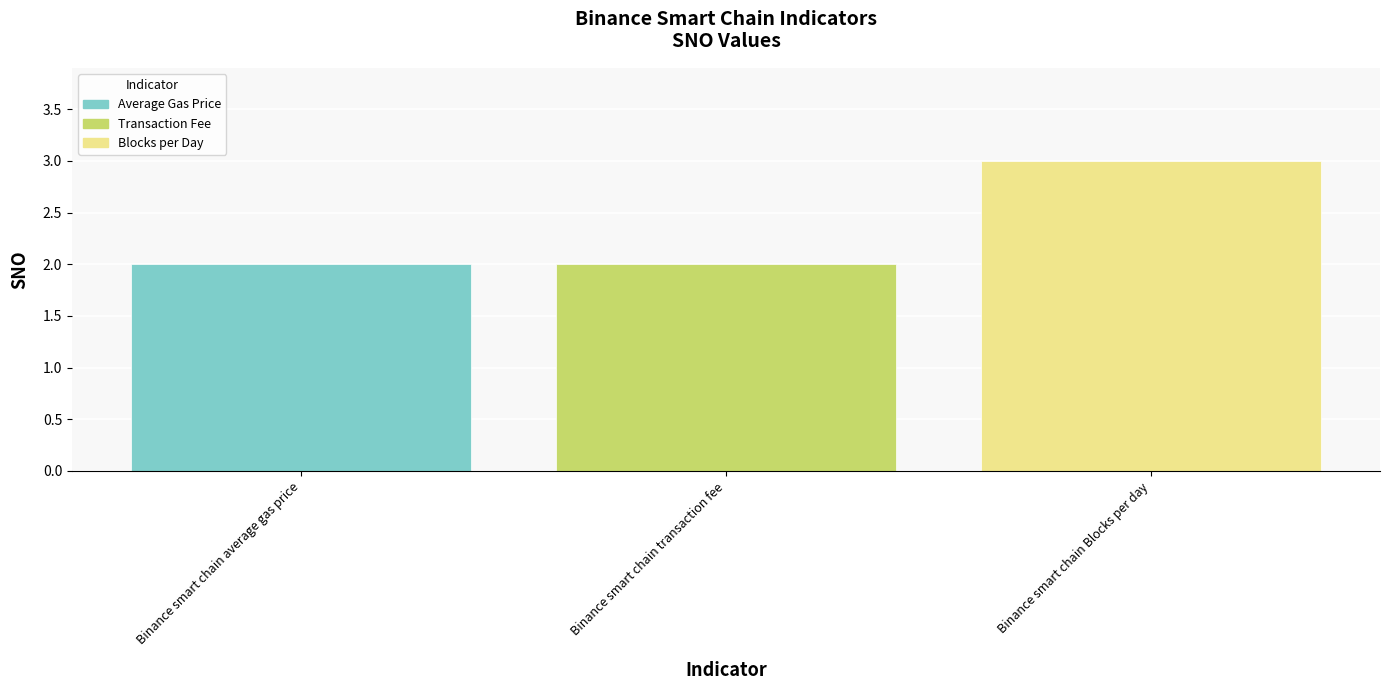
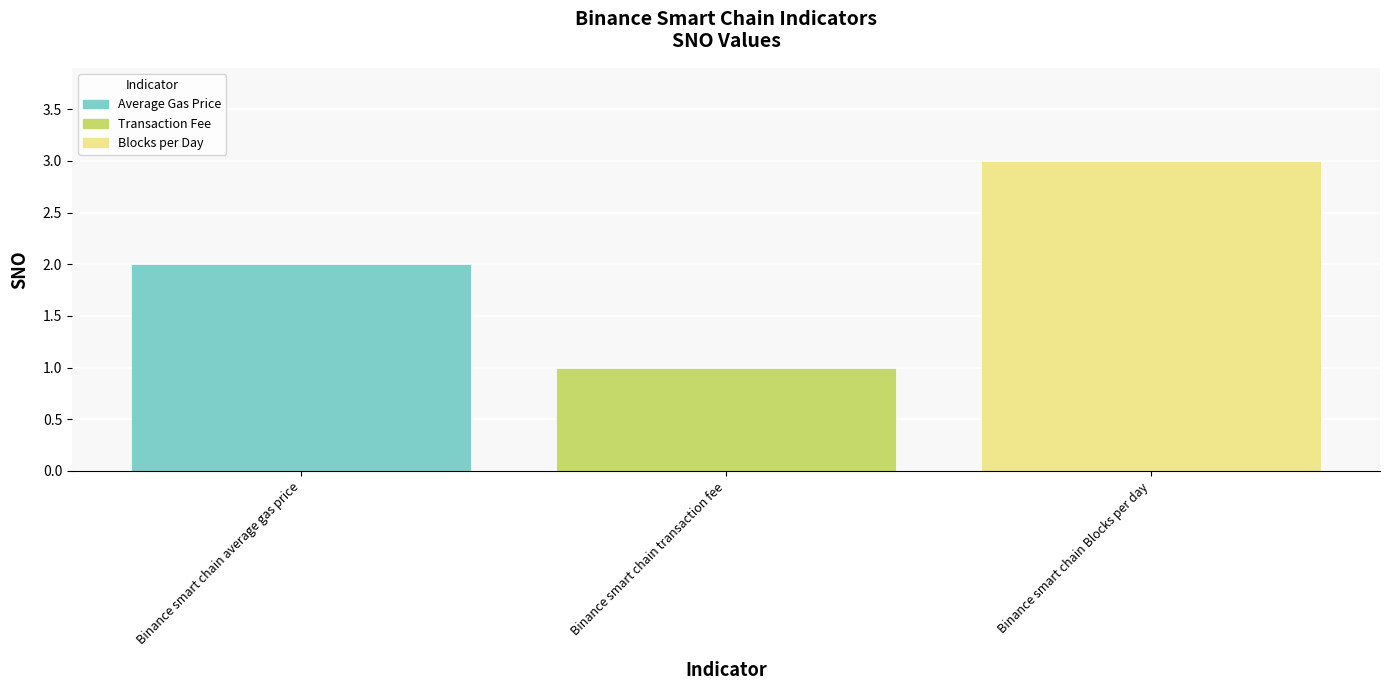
Binance smart chain transaction fee: 2 -> 1
